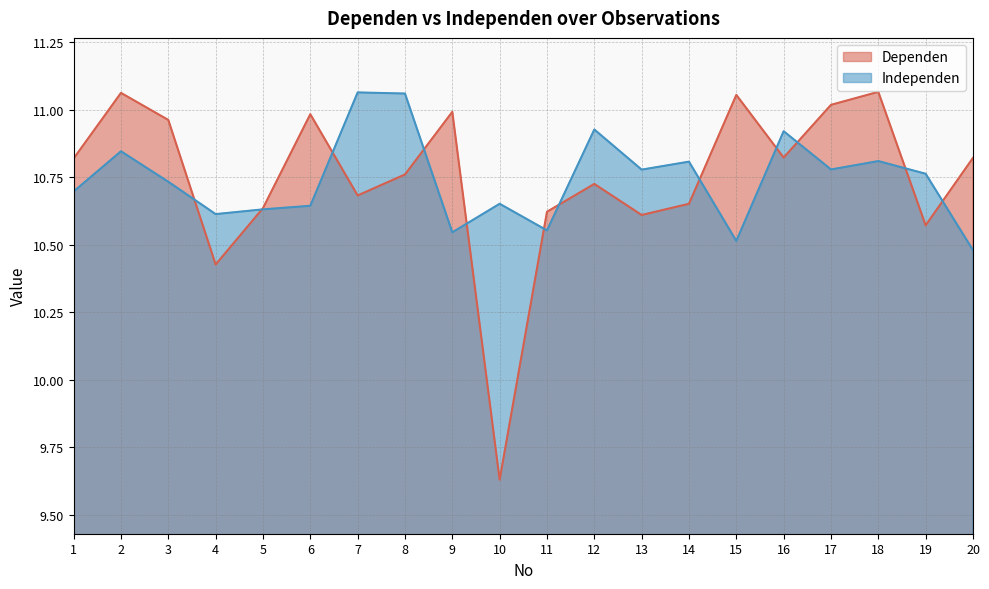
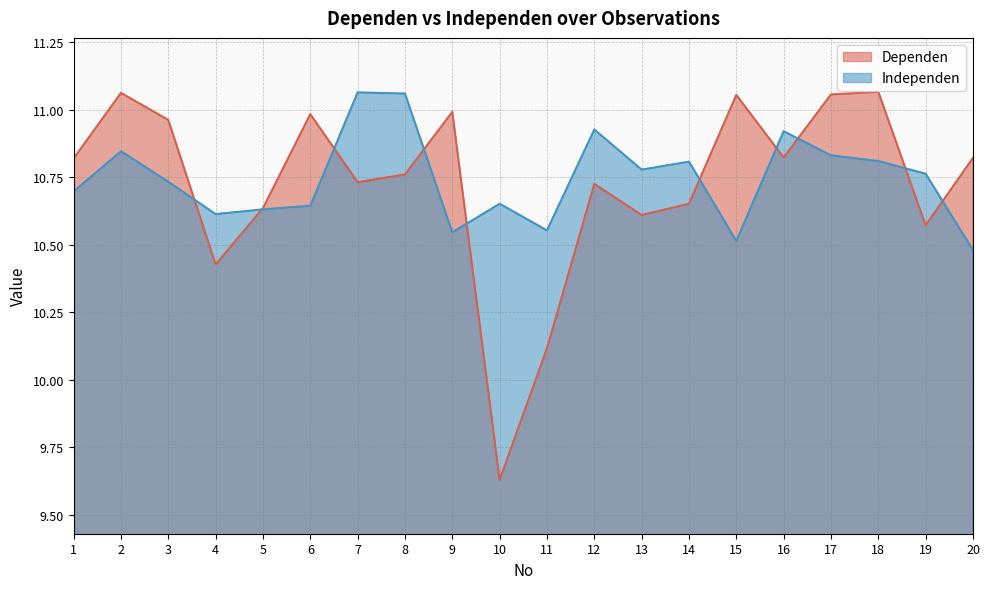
Dependen, 7: 10.68 -> 10.73
Dependen, 11: 10.62 -> 10.12
Dependen, 17: 11.02 -> 11.06
Independen, 17: 10.78 -> 10.83
